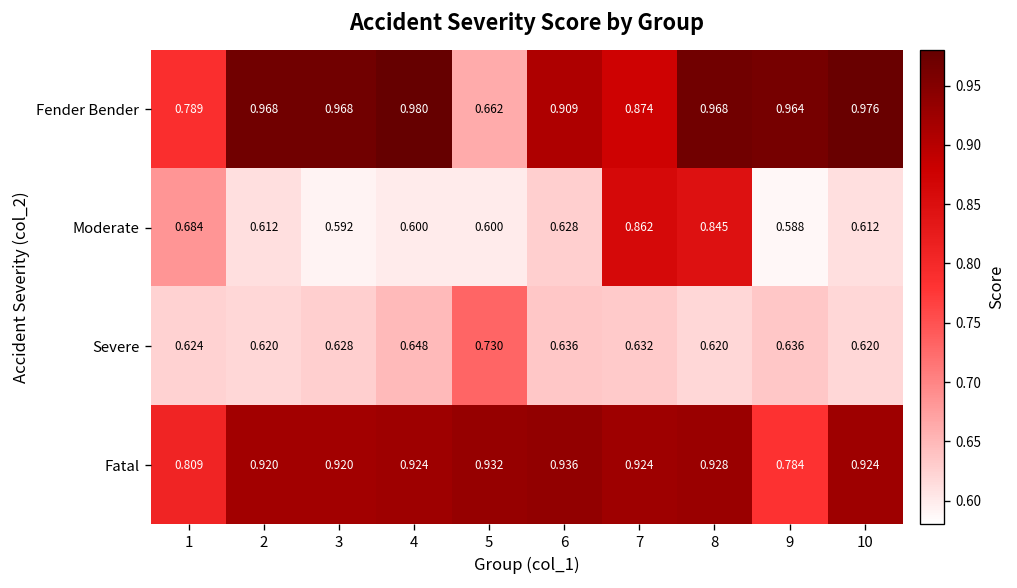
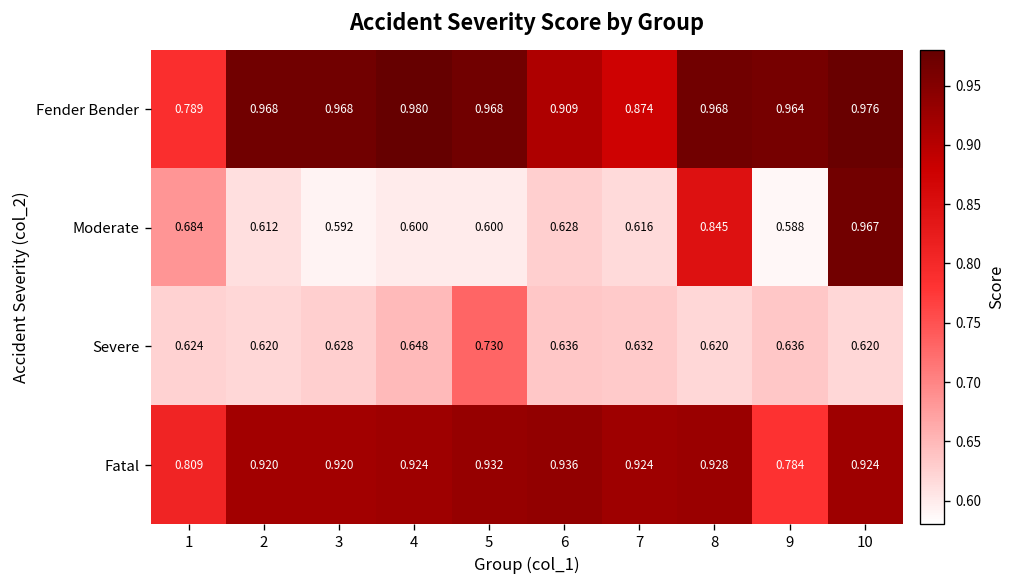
Fender Bender, 5: 0.662 -> 0.968
Moderate, 7: 0.862 -> 0.616
Moderate, 10: 0.612 -> 0.967
